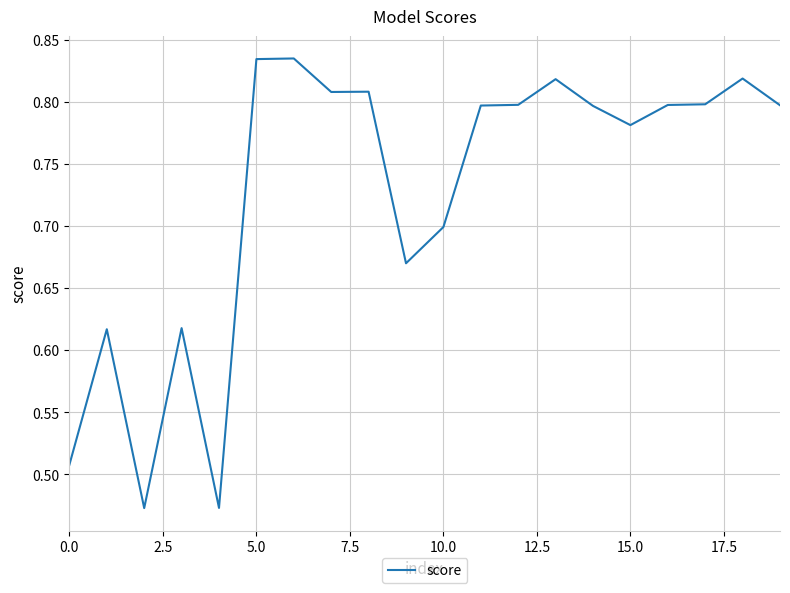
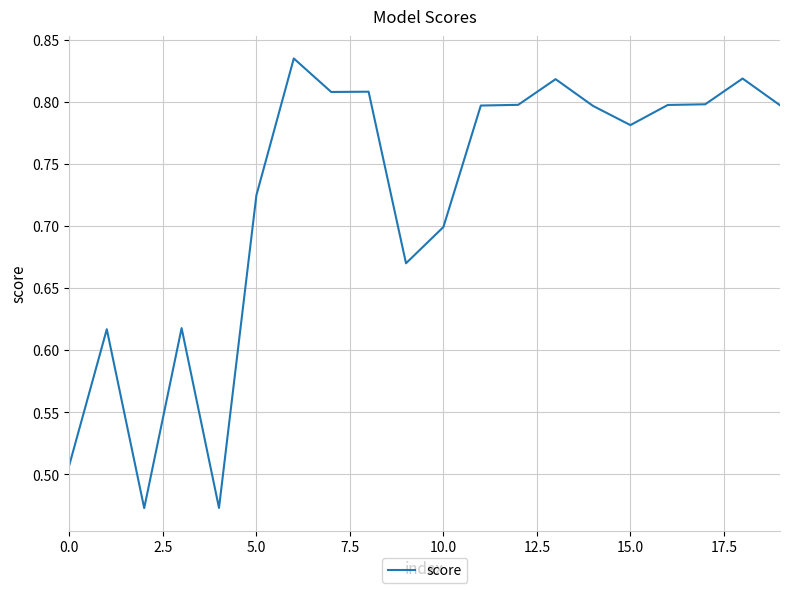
5.0: 0.834 -> 0.725
